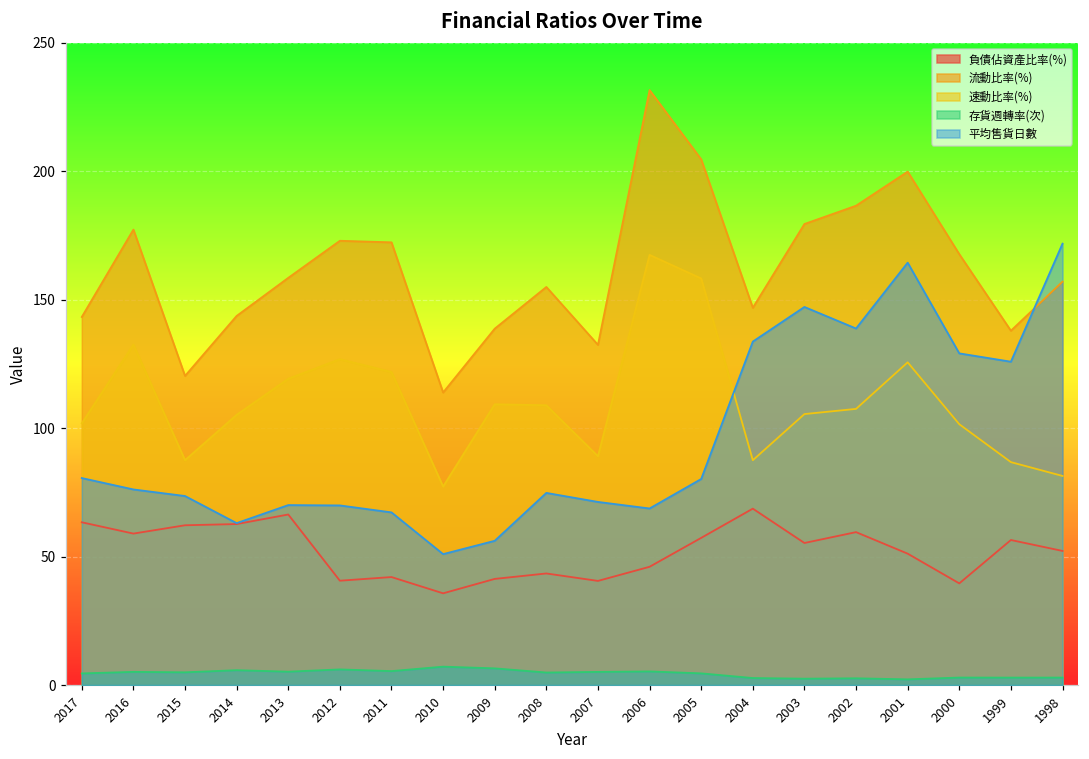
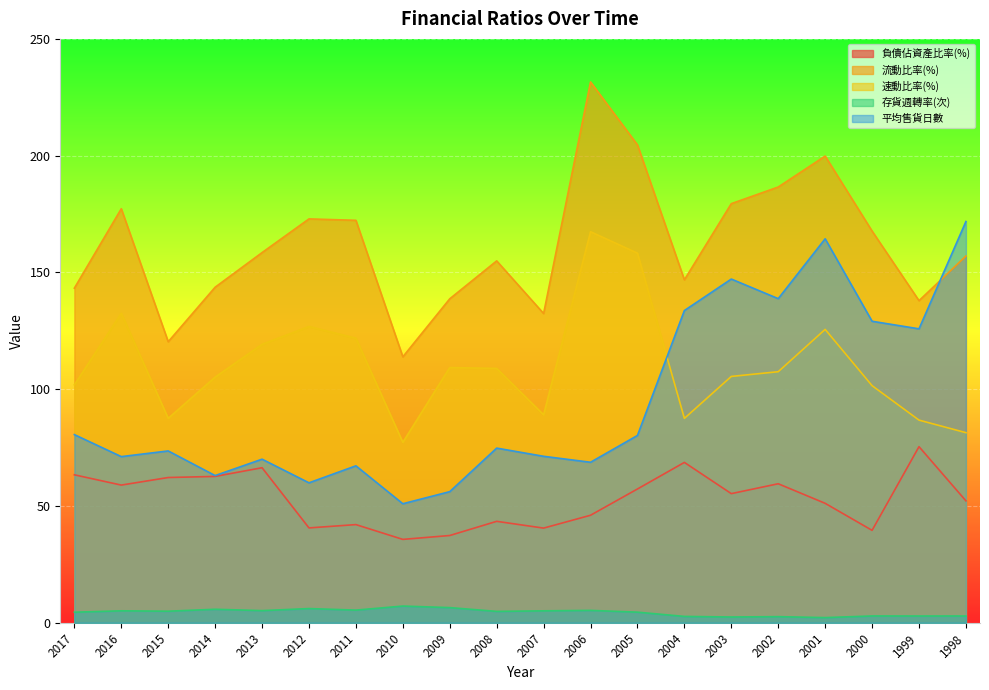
平均售貨日數, 2016: 76 -> 71
平均售貨日數, 2012: 70 -> 60
負債佔資產比率(%), 2009: 41 -> 37
負債佔資產比率(%), 1999: 56 -> 75
